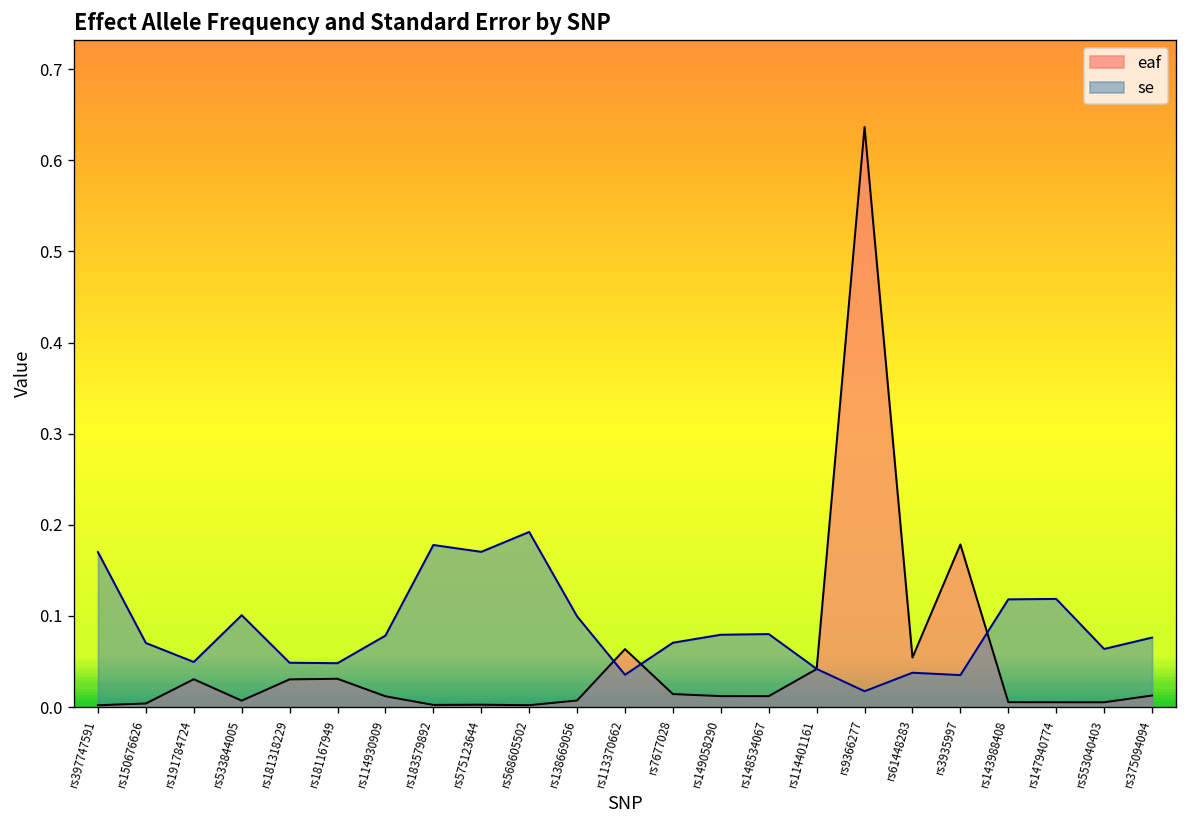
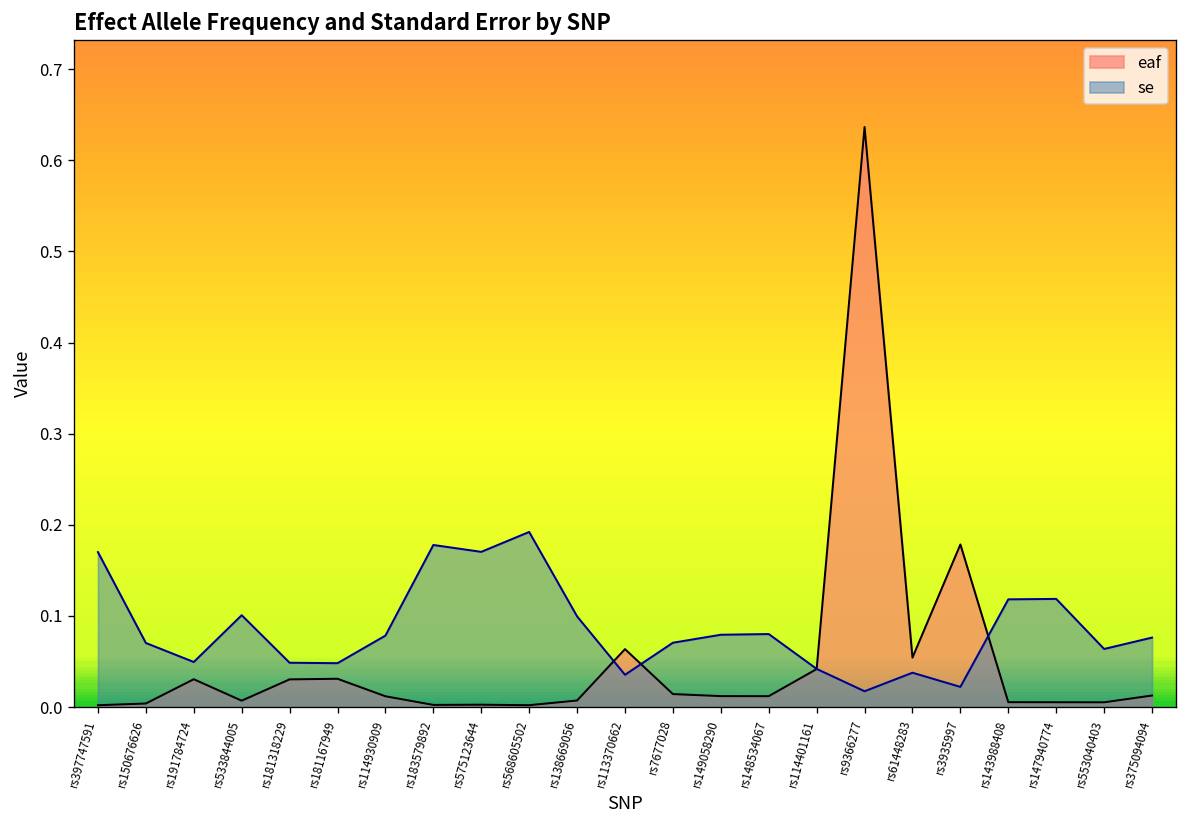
se, rs3935997: 0.04 -> 0.02
